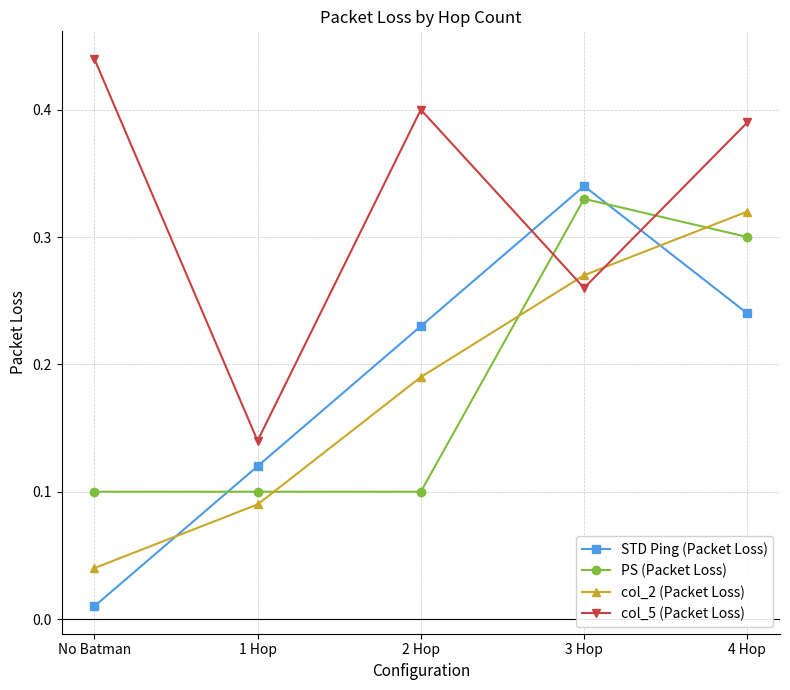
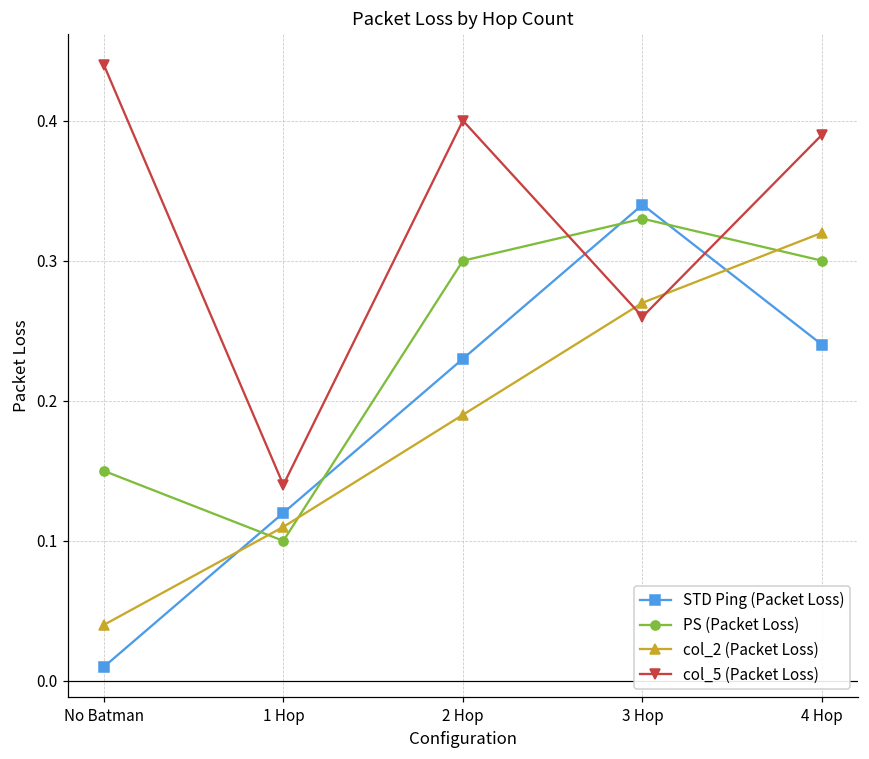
PS (Packet Loss), No Batman: 0.10 -> 0.15
col_2 (Packet Loss), 1 Hop: 0.09 -> 0.11
PS (Packet Loss), 2 Hop: 0.1 -> 0.3
